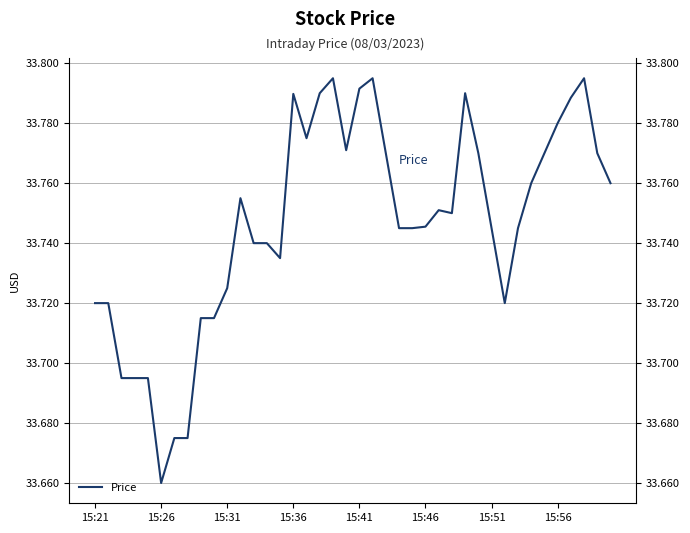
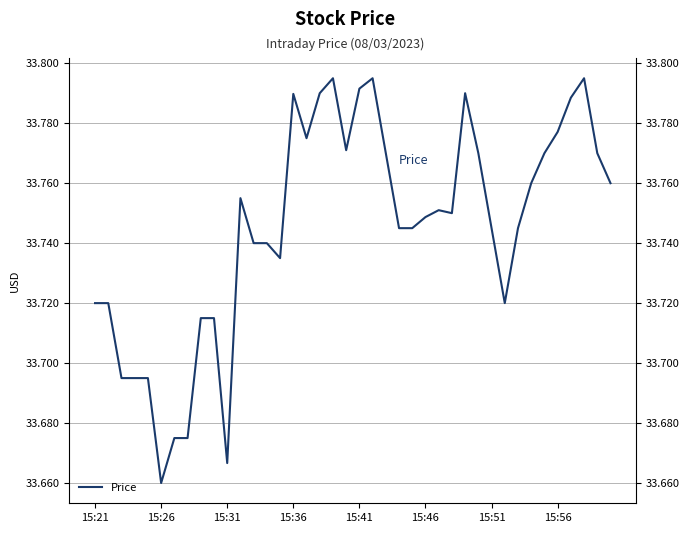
15:31: 33.725 -> 33.667
15:46: 33.745 -> 33.749
15:56: 33.780 -> 33.777
